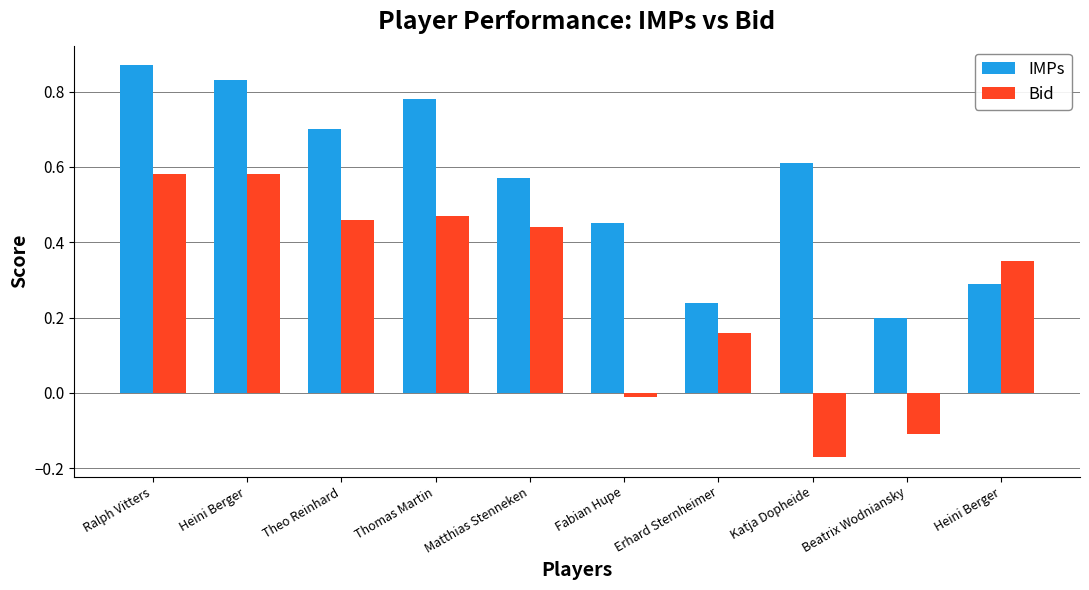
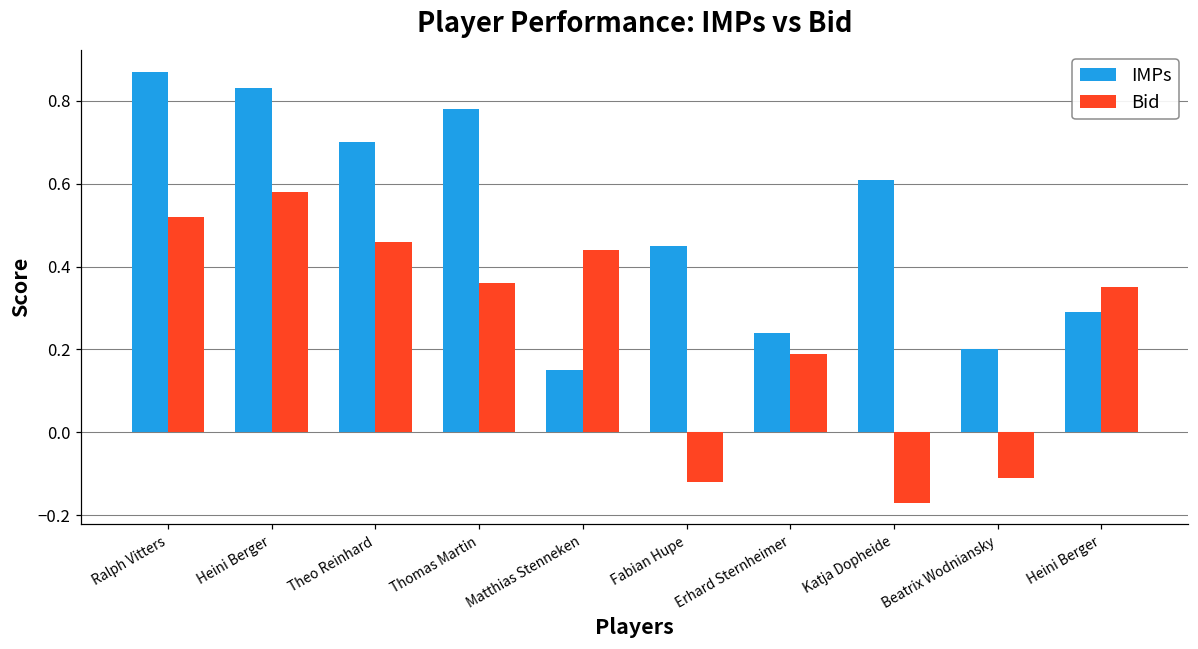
Bid, Ralph Vitters: 0.58 -> 0.52
Bid, Thomas Martin: 0.47 -> 0.36
IMPs, Matthias Stenneken: 0.57 -> 0.15
Bid, Fabian Hupe: -0.01 -> -0.12
Bid, Erhard Sternheimer: 0.16 -> 0.19
